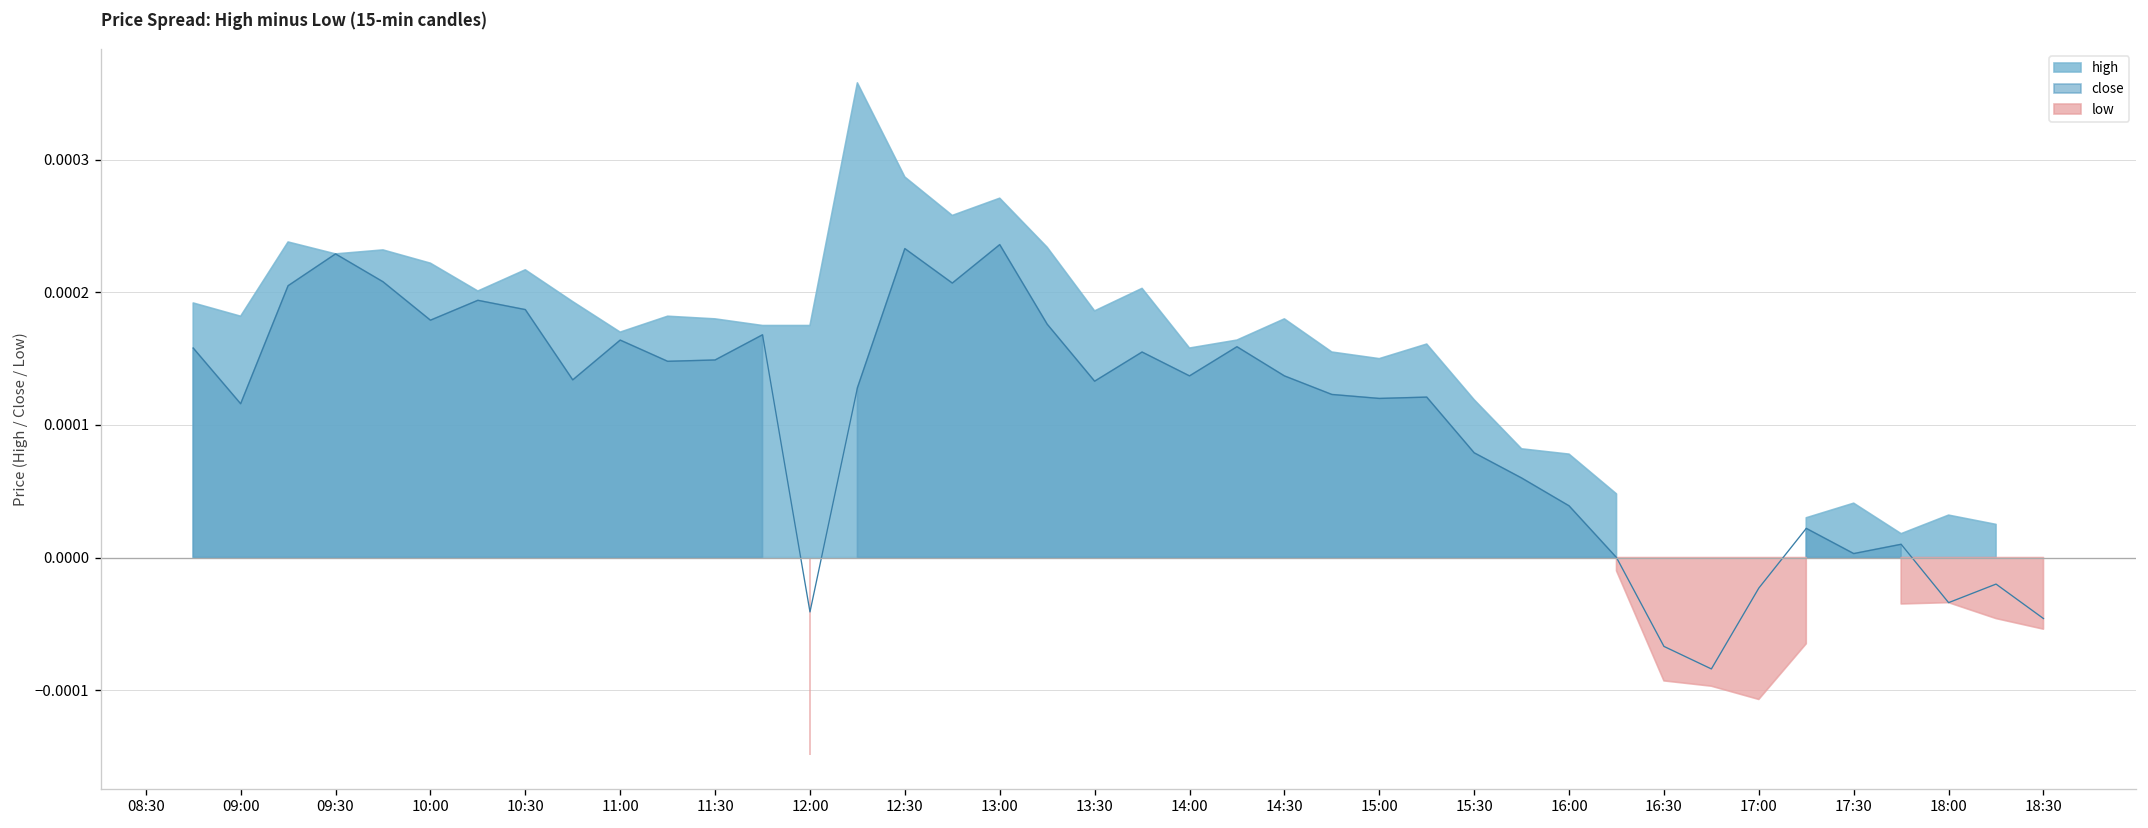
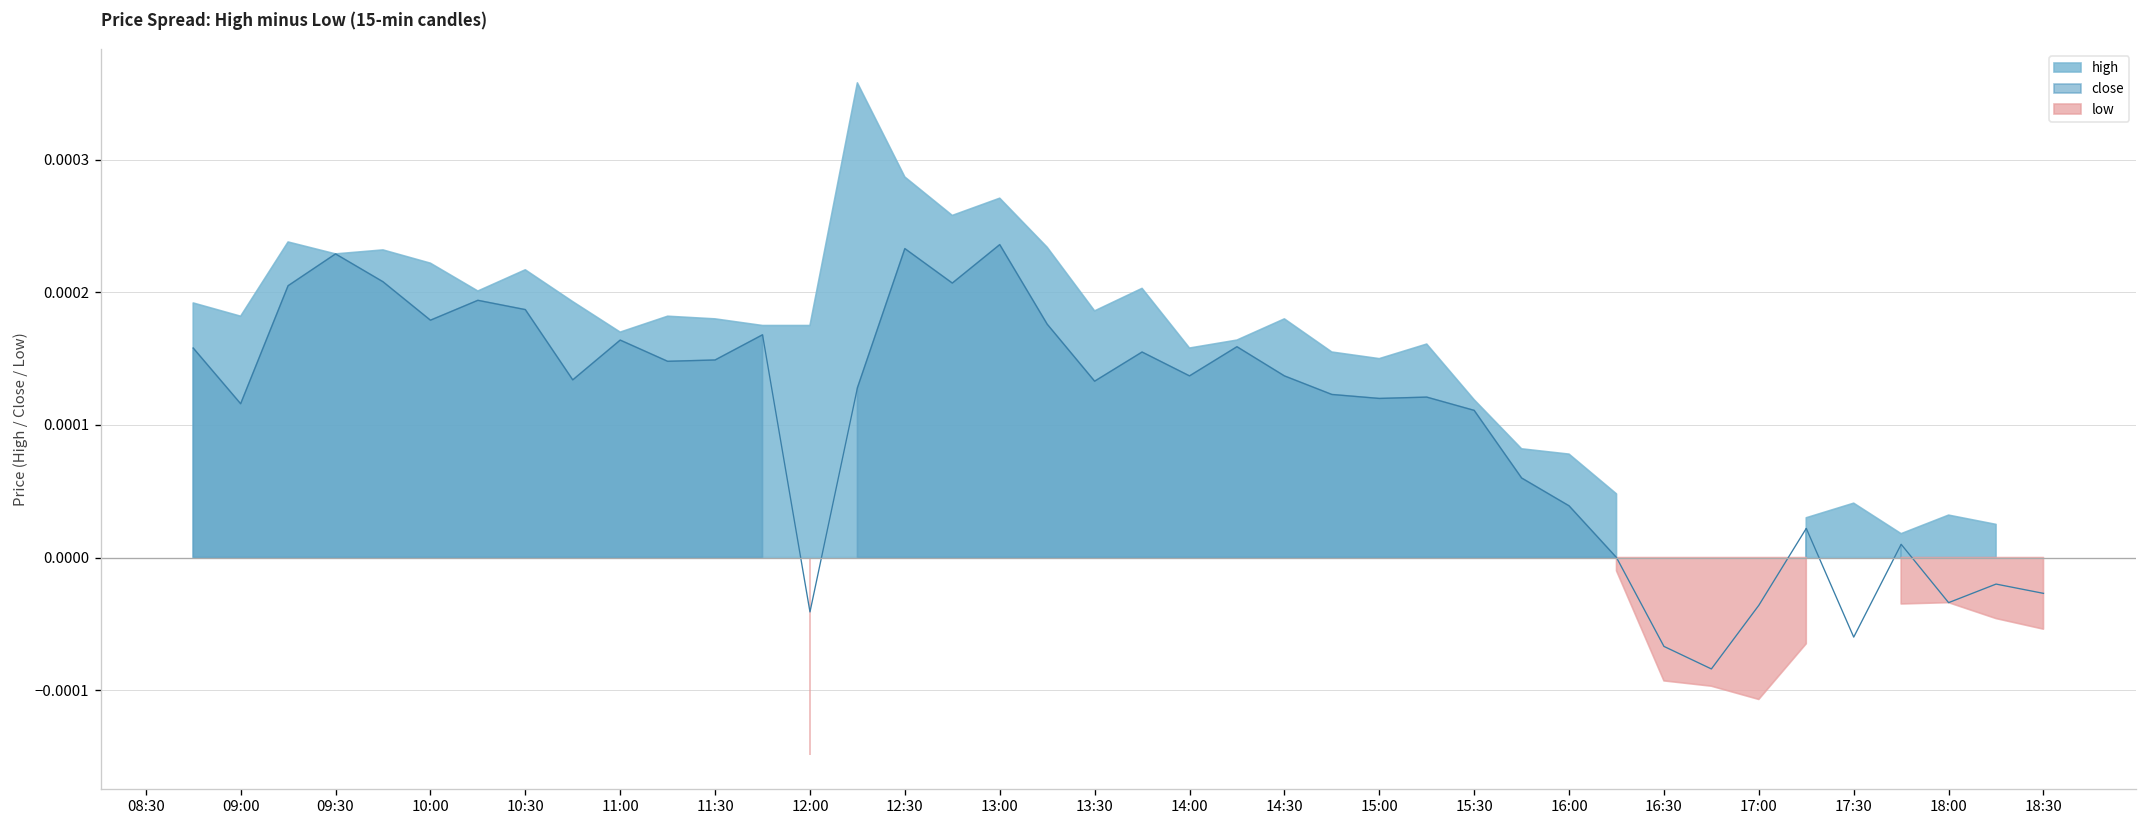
15:30: 0.000079 -> 0.000111
17:00: -0.000023 -> -0.000036
17:30: 0.000003 -> -0.000060
18:30: -0.000046 -> -0.000027
